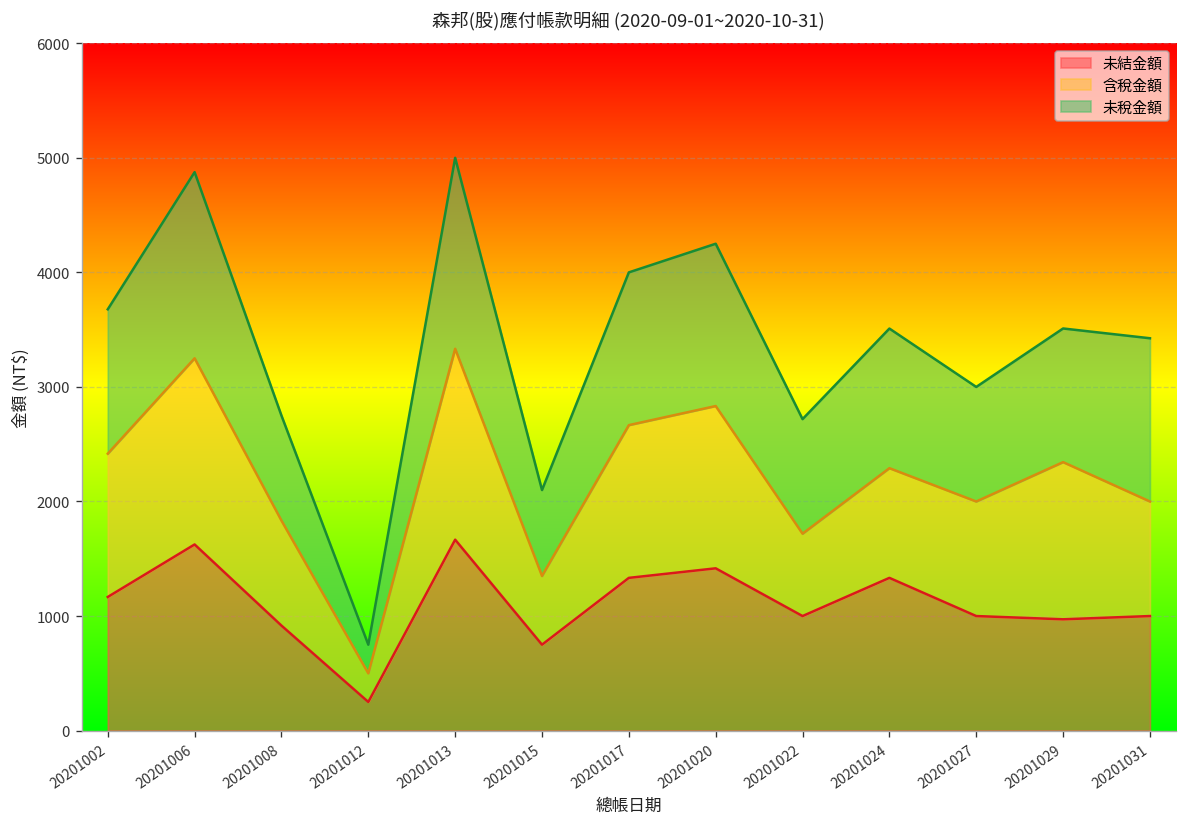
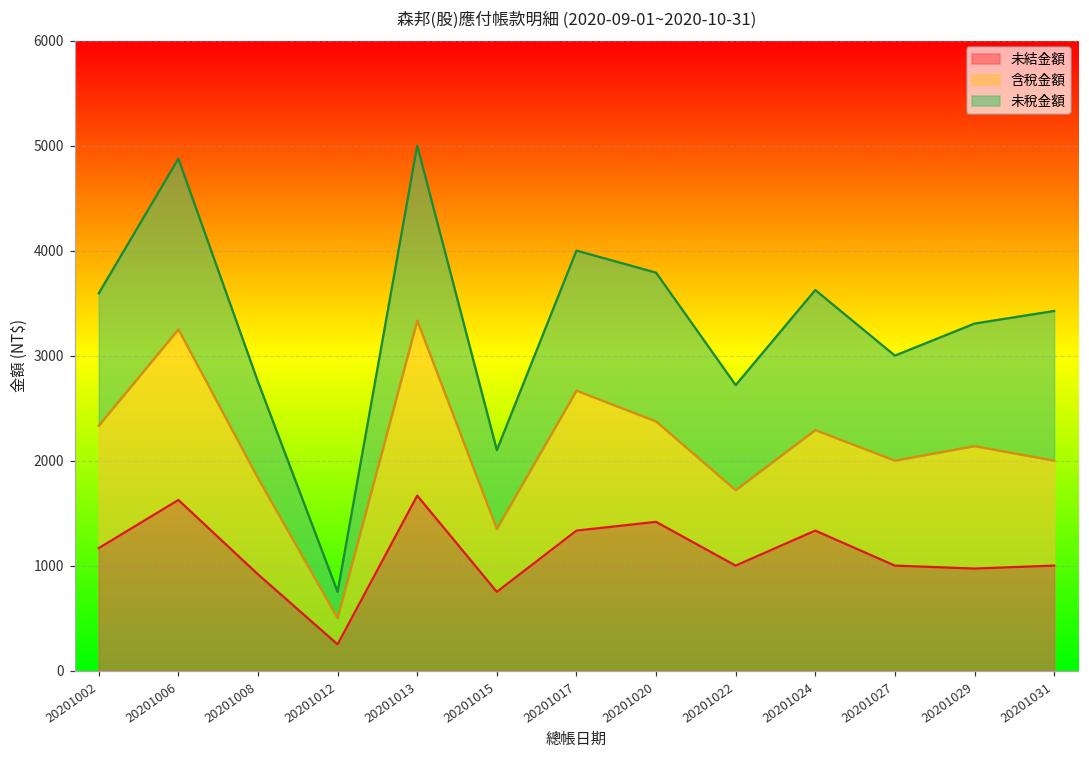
含稅金額, 20201002: 1300 -> 1200
含稅金額, 20201020: 1400 -> 1000
未稅金額, 20201024: 1200 -> 1300
含稅金額, 20201029: 1400 -> 1200
